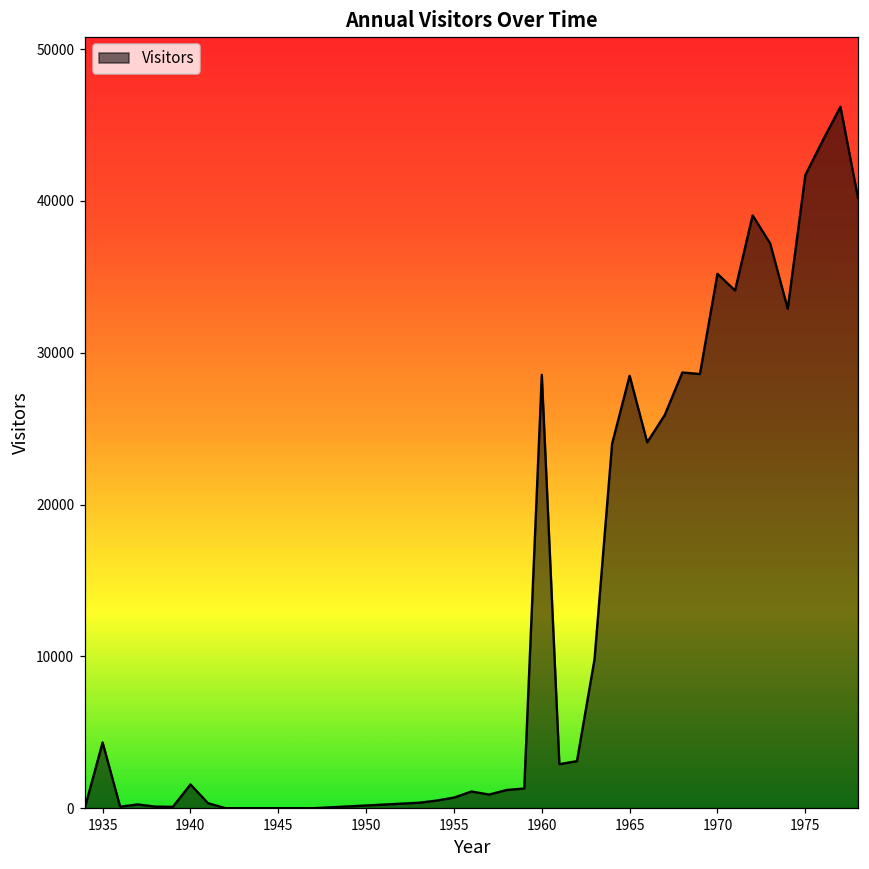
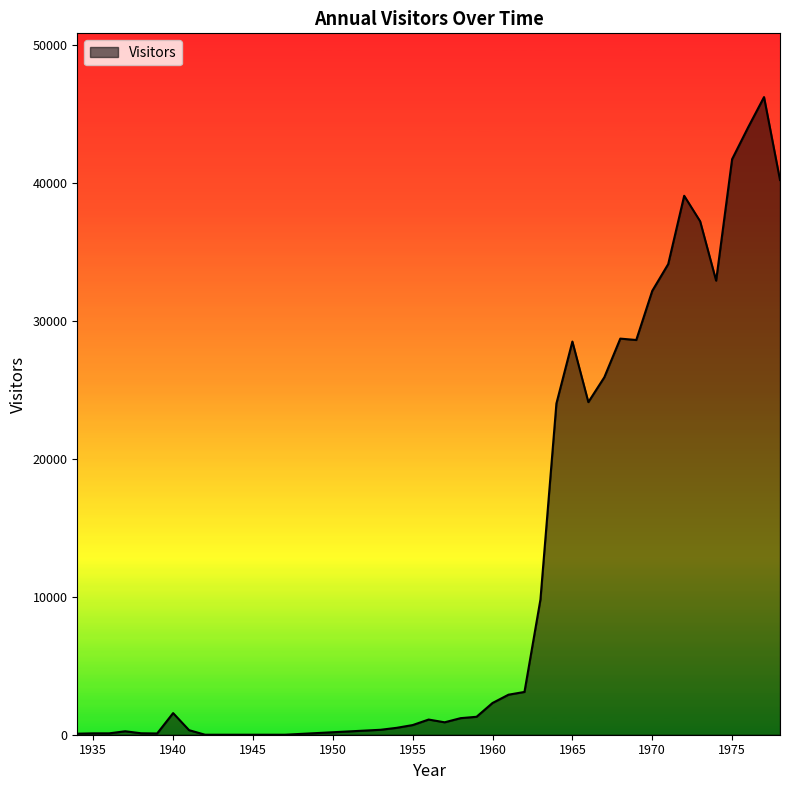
1935: 4300 -> 100
1960: 28500 -> 2300
1970: 35200 -> 32200
